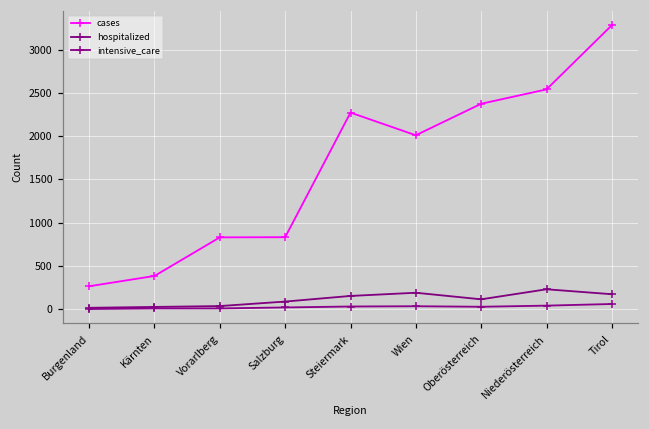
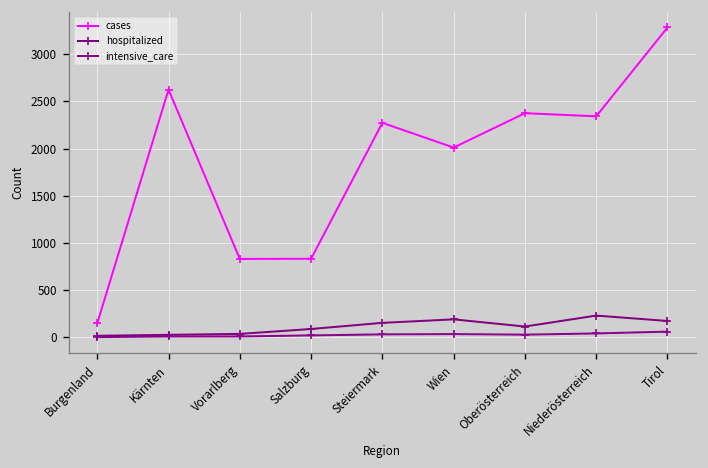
cases, Burgenland: 300 -> 100
cases, Kärnten: 400 -> 2600
cases, Niederösterreich: 2500 -> 2300
